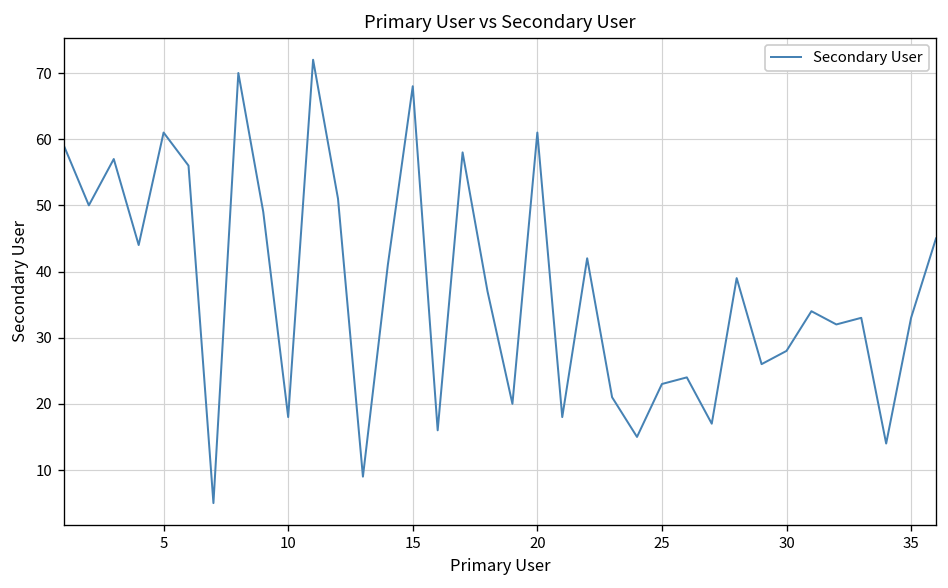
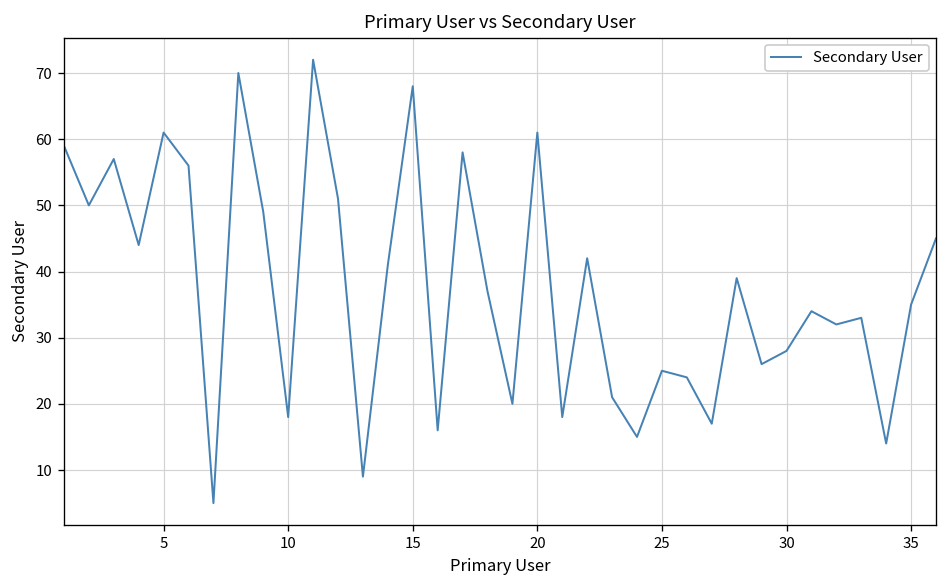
25: 23 -> 25
35: 33 -> 35
